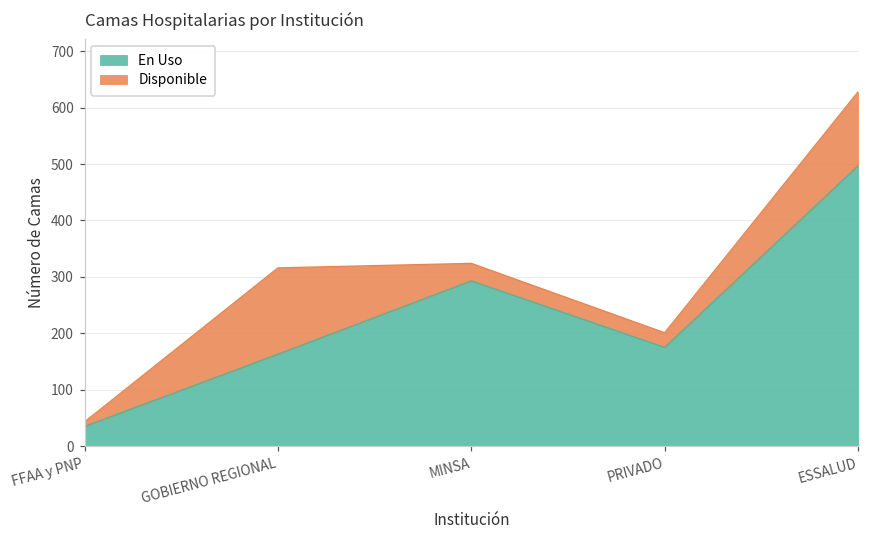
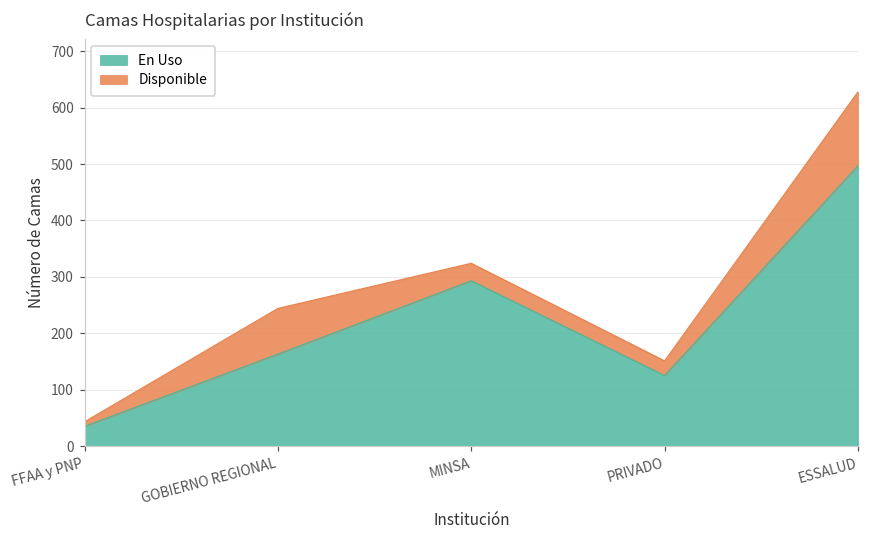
Disponible, GOBIERNO REGIONAL: 150 -> 80
En Uso, PRIVADO: 180 -> 130
